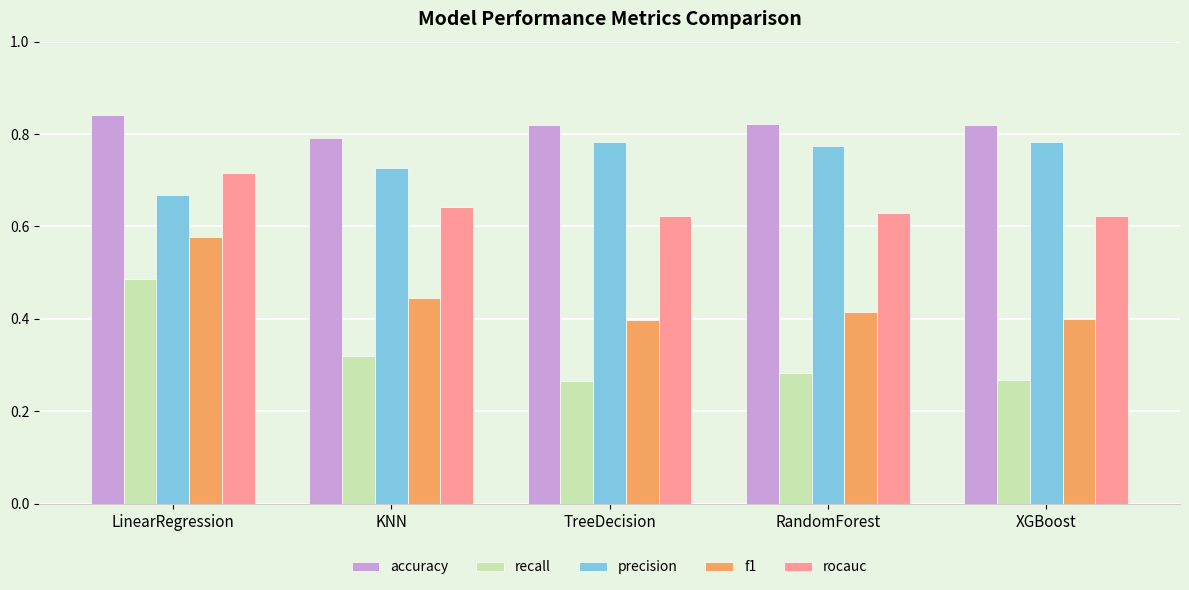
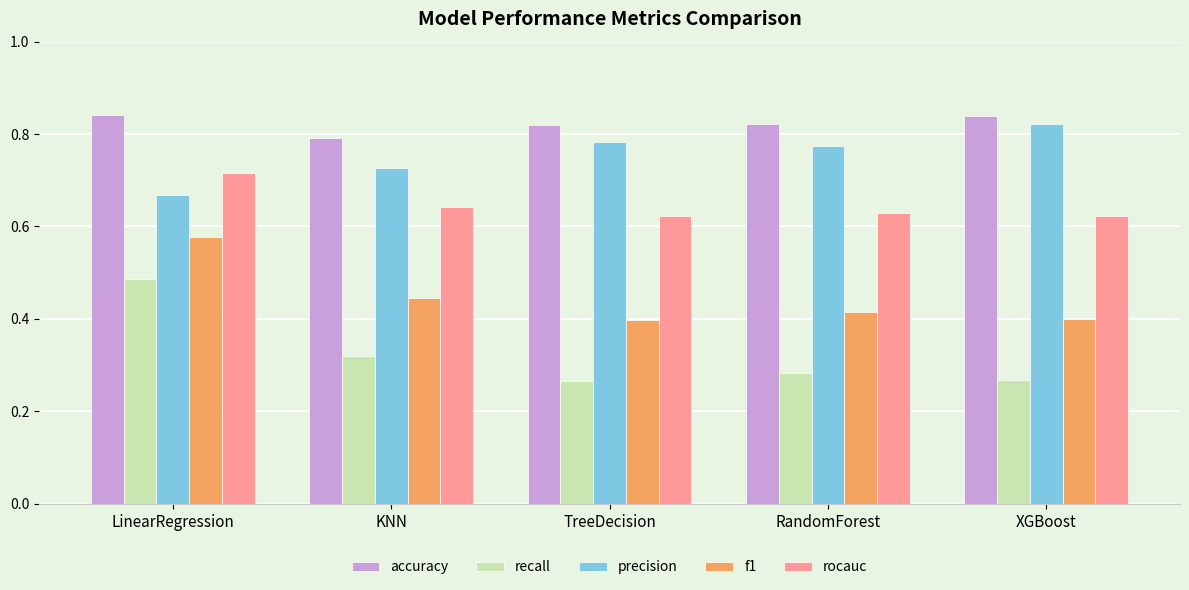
accuracy, XGBoost: 0.82 -> 0.84
precision, XGBoost: 0.78 -> 0.82
